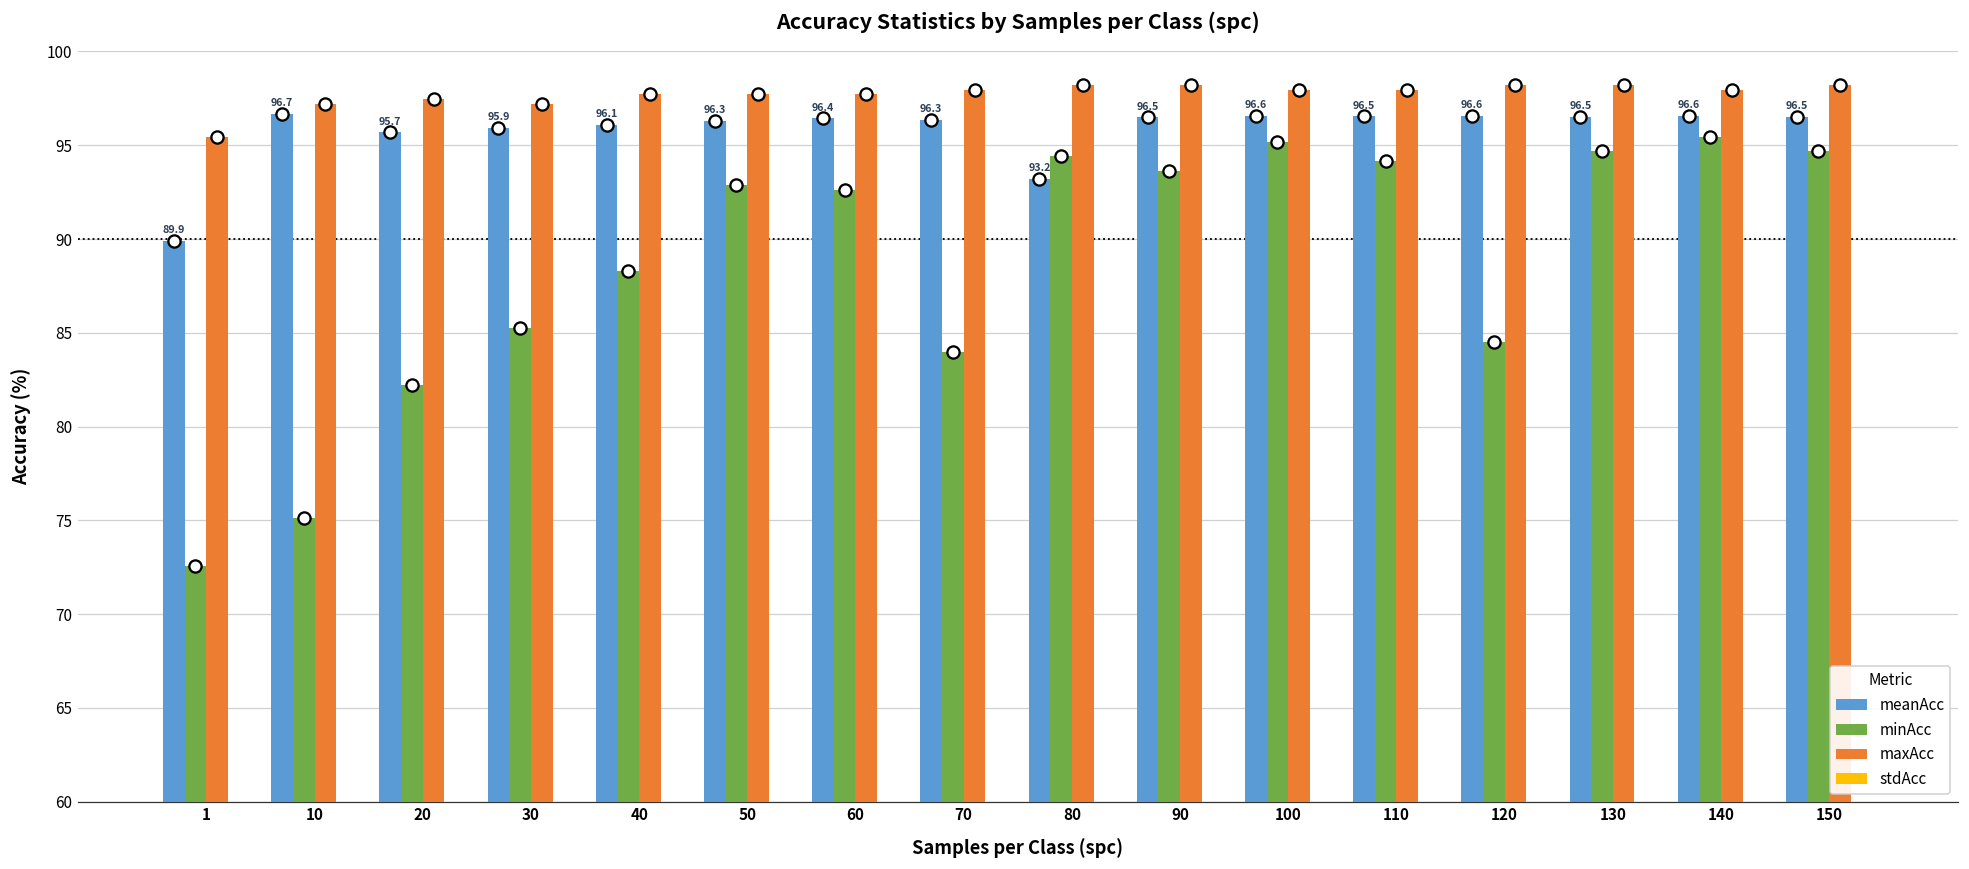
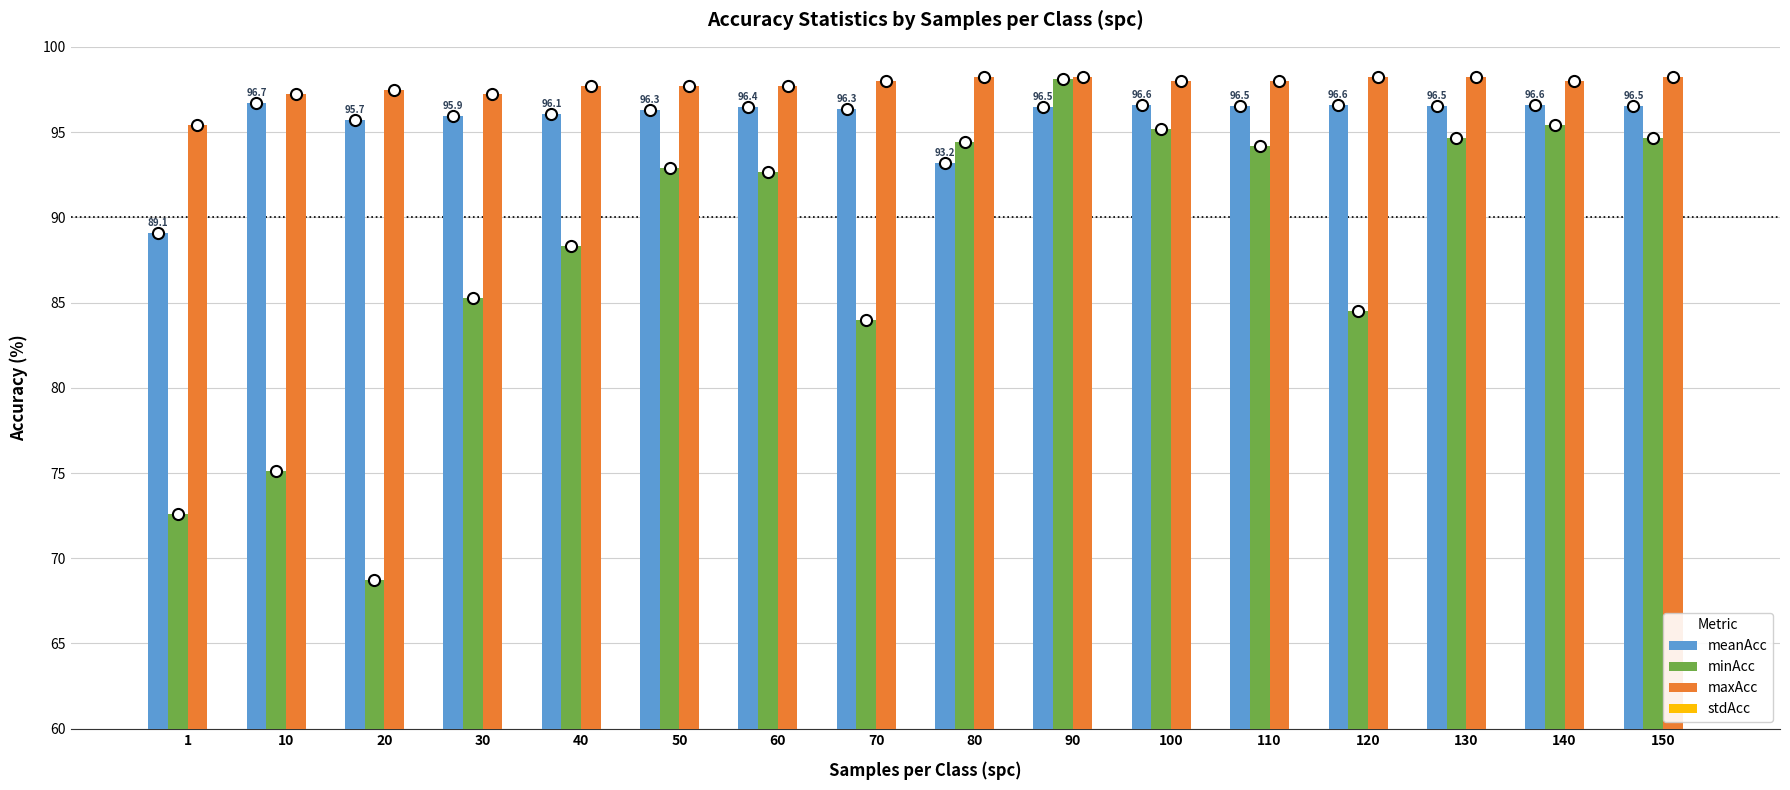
meanAcc, 1: 89.9 -> 89.1
minAcc, 20: 82.2 -> 68.7
minAcc, 90: 93.7 -> 98.1
